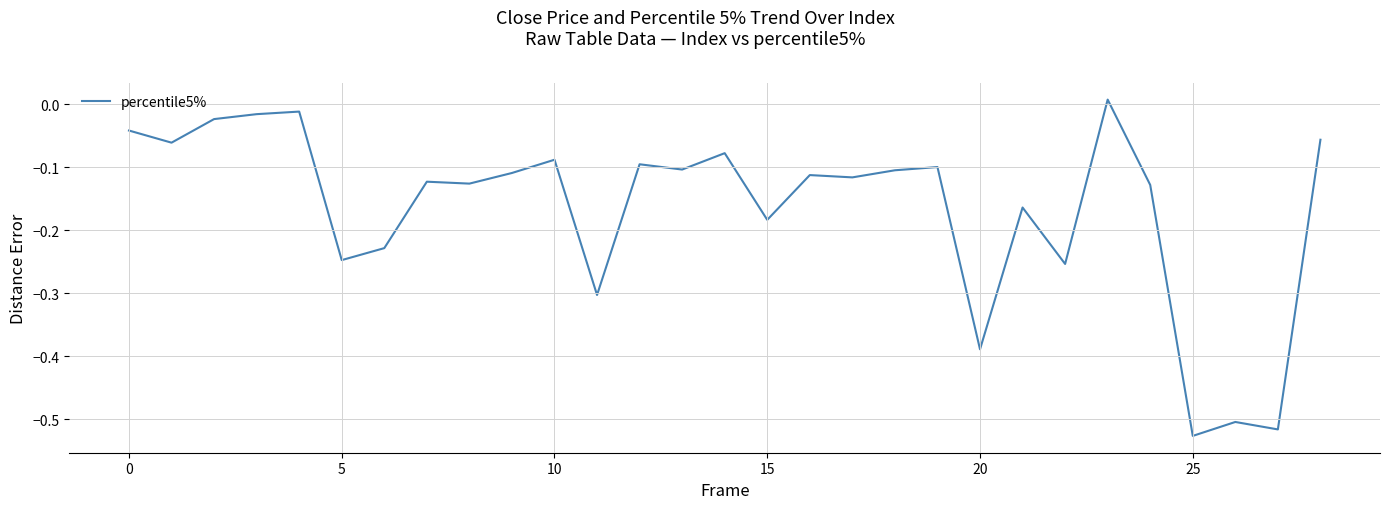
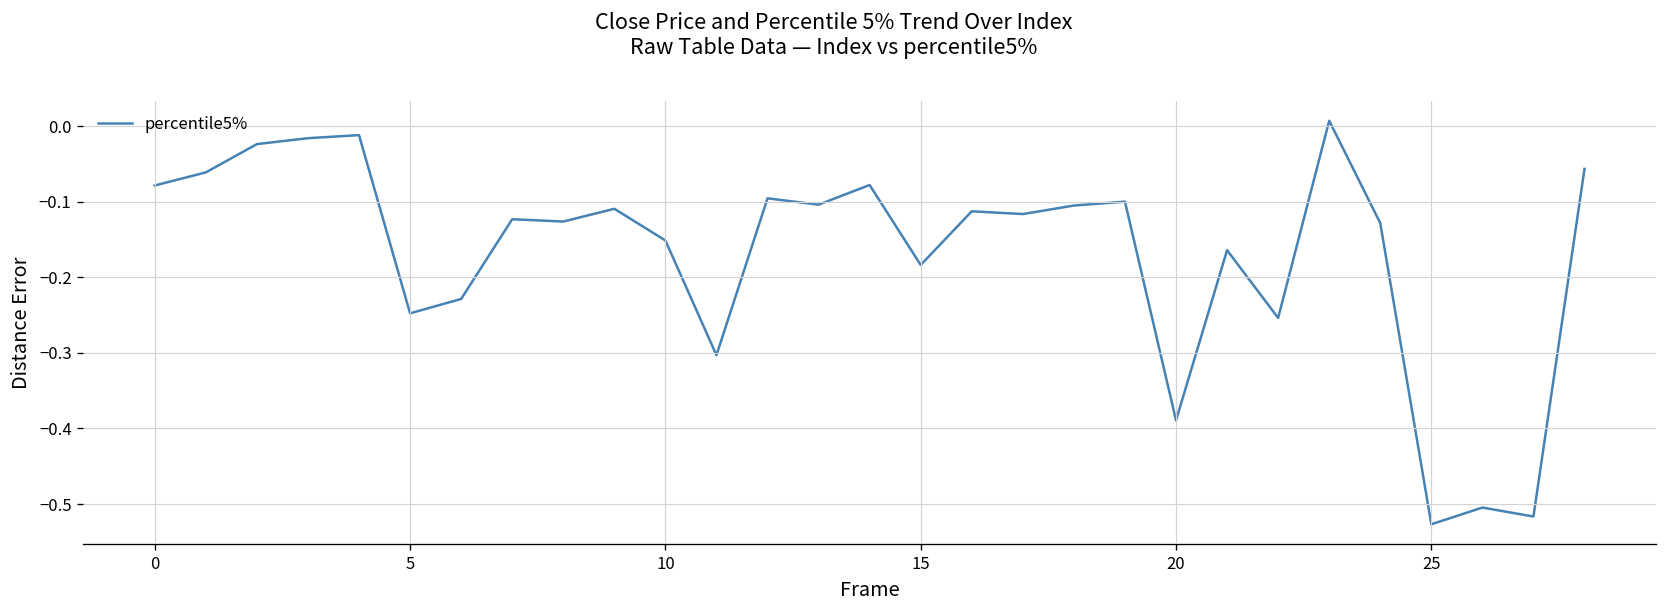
0: -0.04 -> -0.08
10: -0.09 -> -0.15
